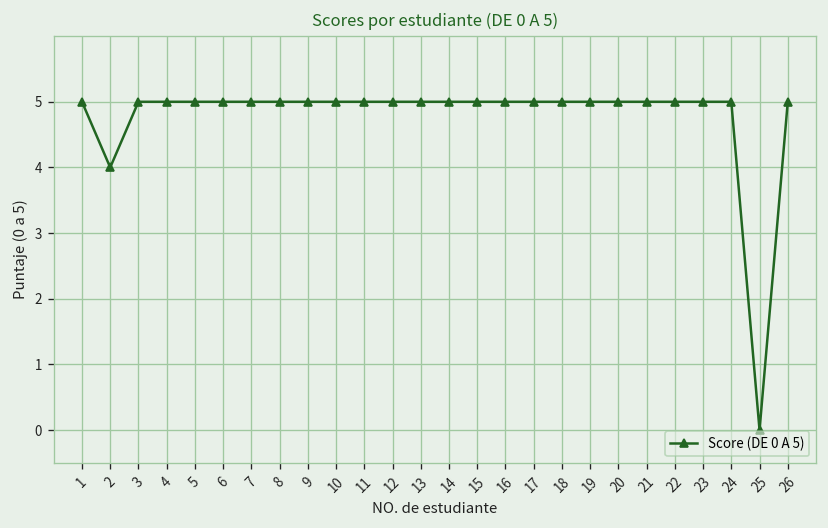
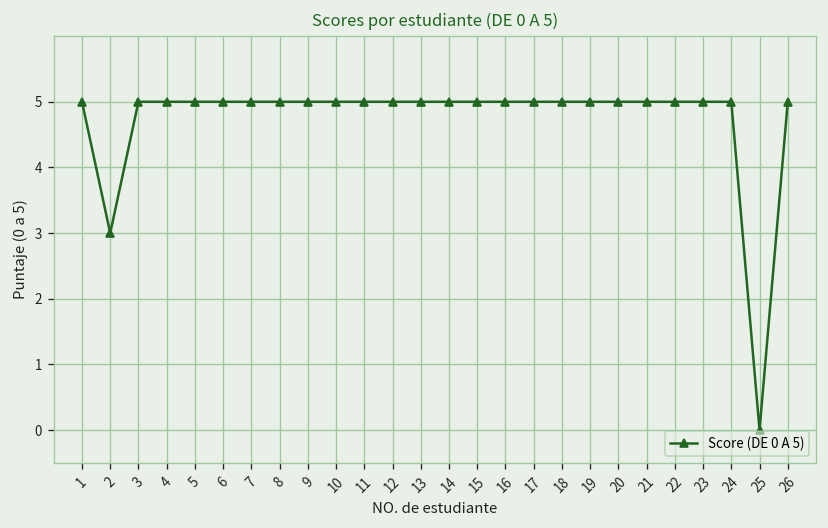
2: 4 -> 3
